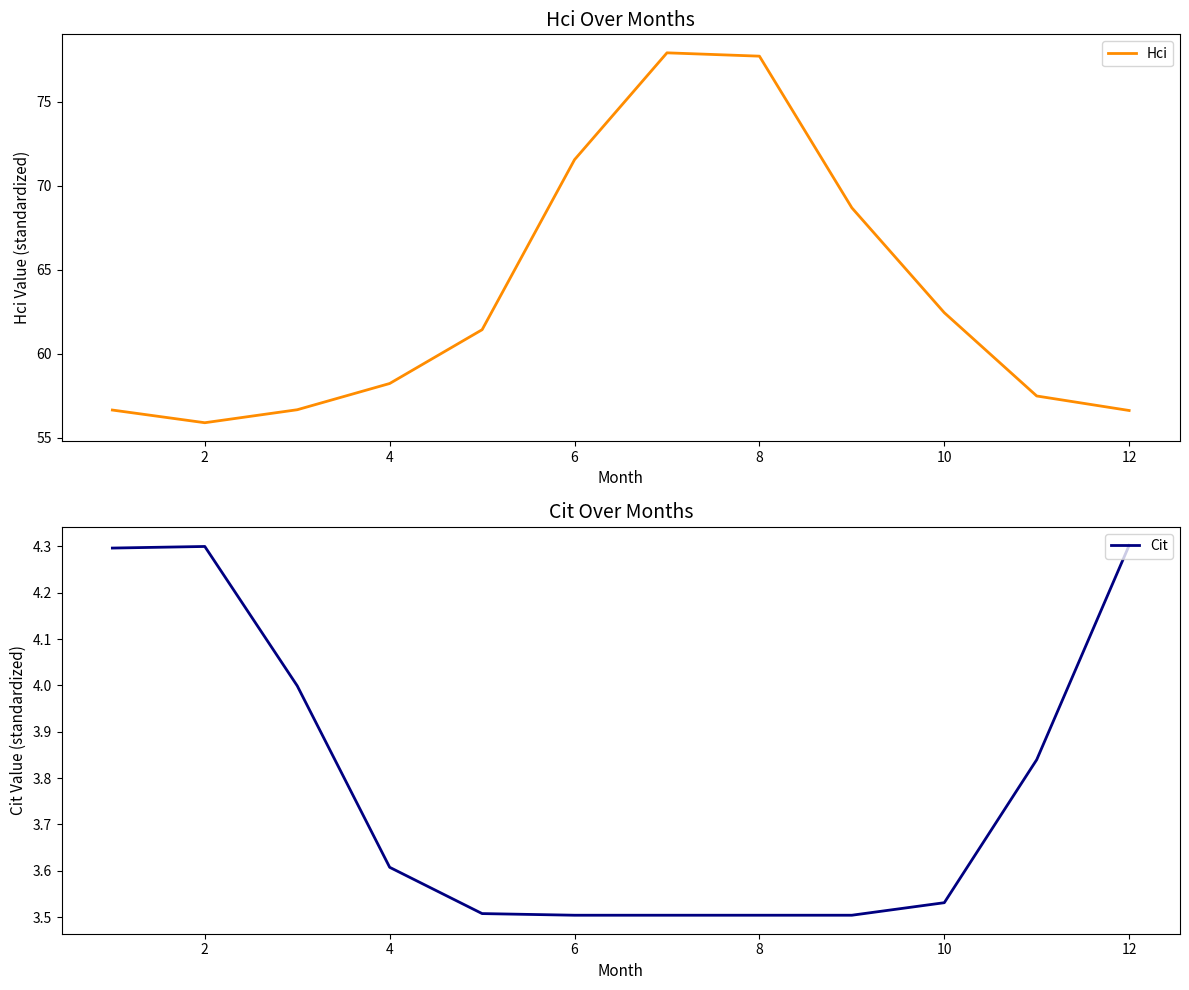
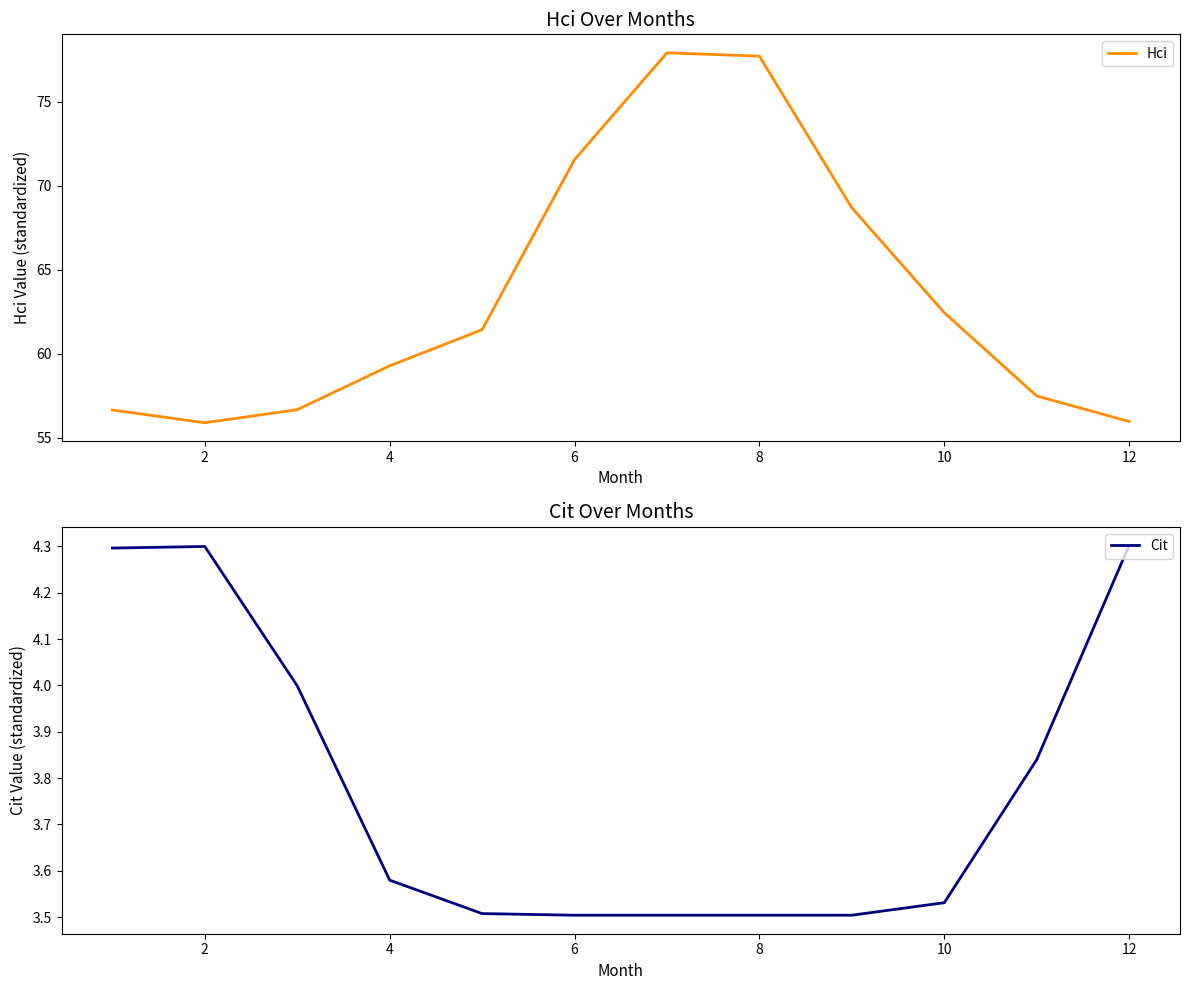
Hci Over Months, 4: 58.2 -> 59.3
Hci Over Months, 12: 56.6 -> 56.0
Cit Over Months, 4: 3.61 -> 3.58
